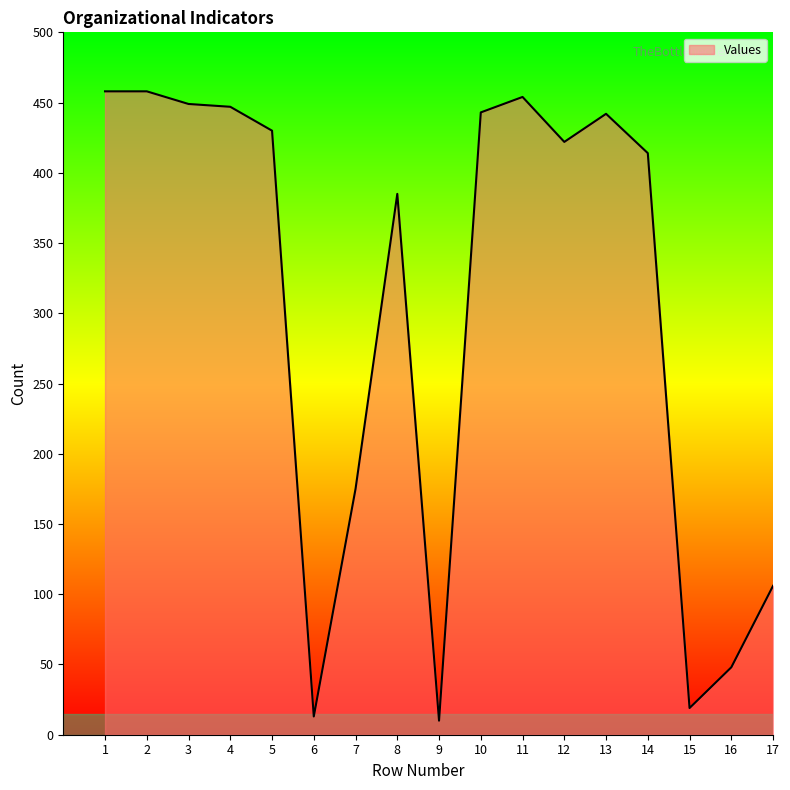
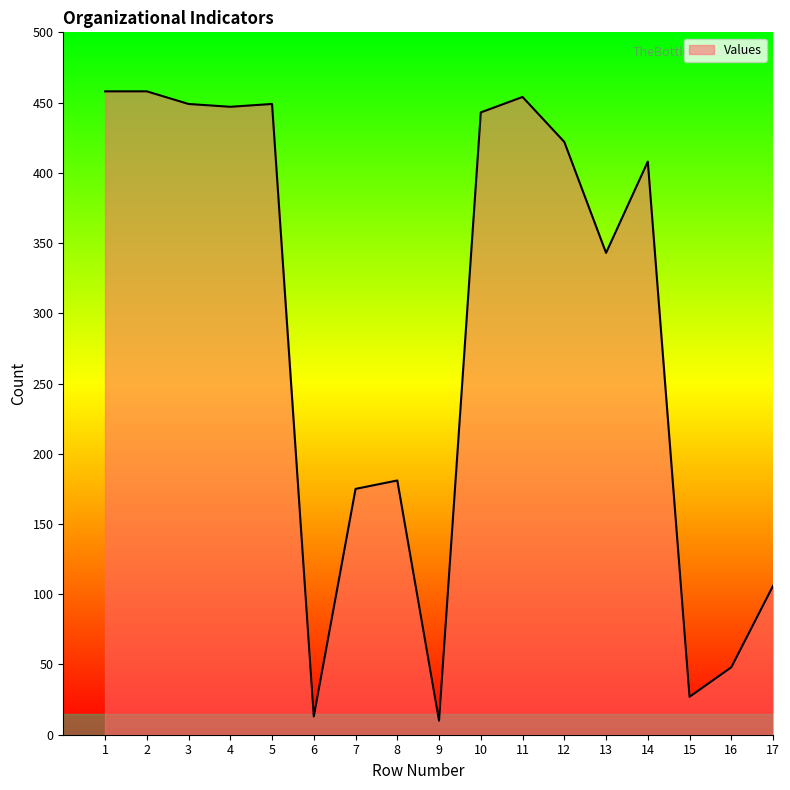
5: 430 -> 449
8: 385 -> 181
13: 442 -> 343
14: 414 -> 408
15: 19 -> 27
